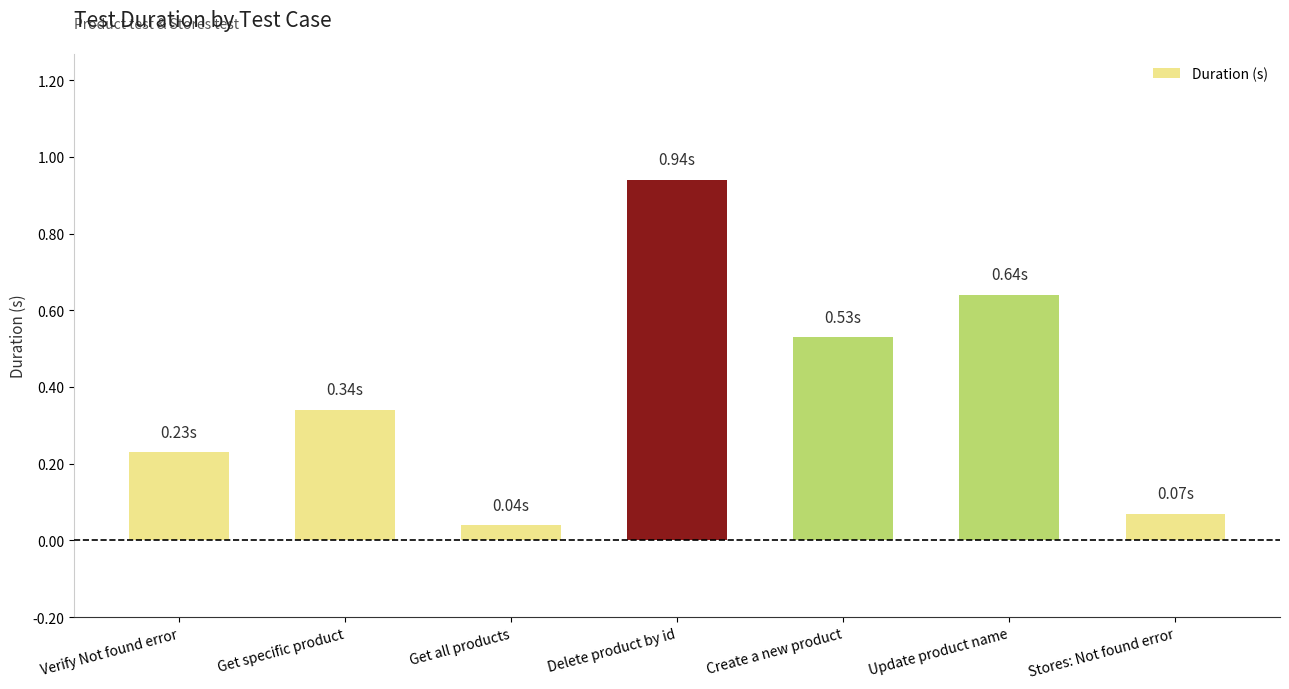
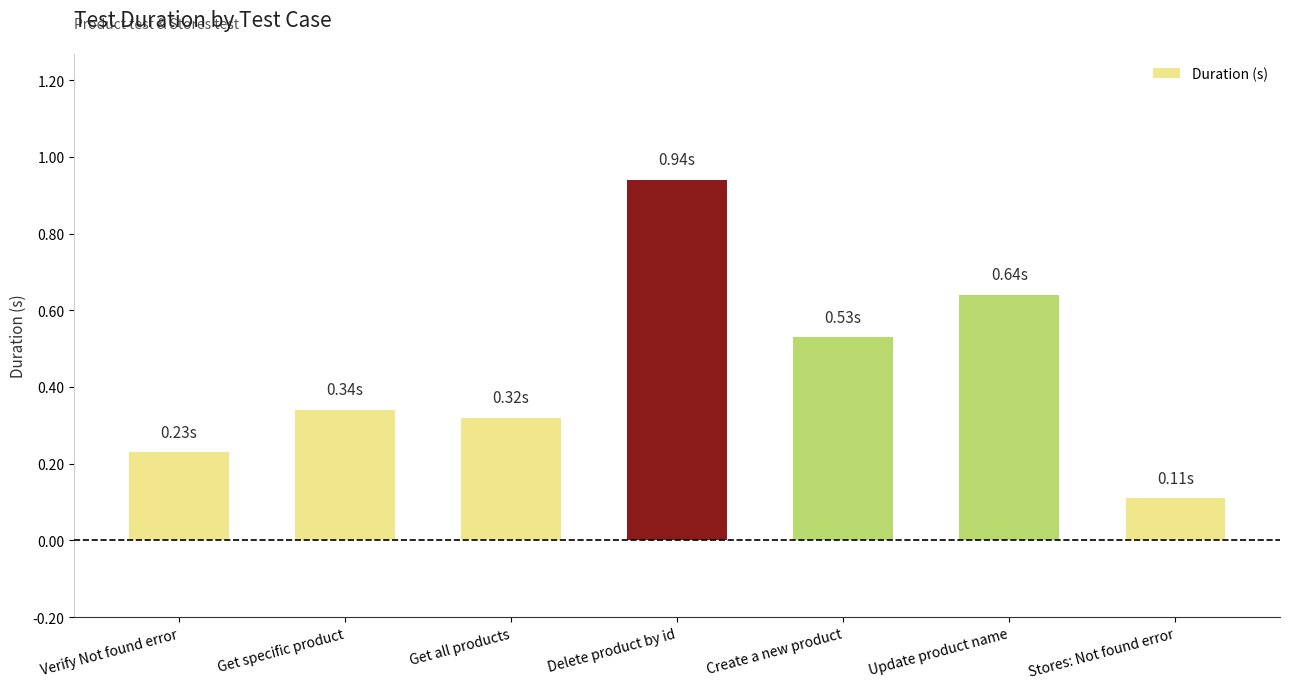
Get all products: 0.04s -> 0.32s
Stores: Not found error: 0.07s -> 0.11s
